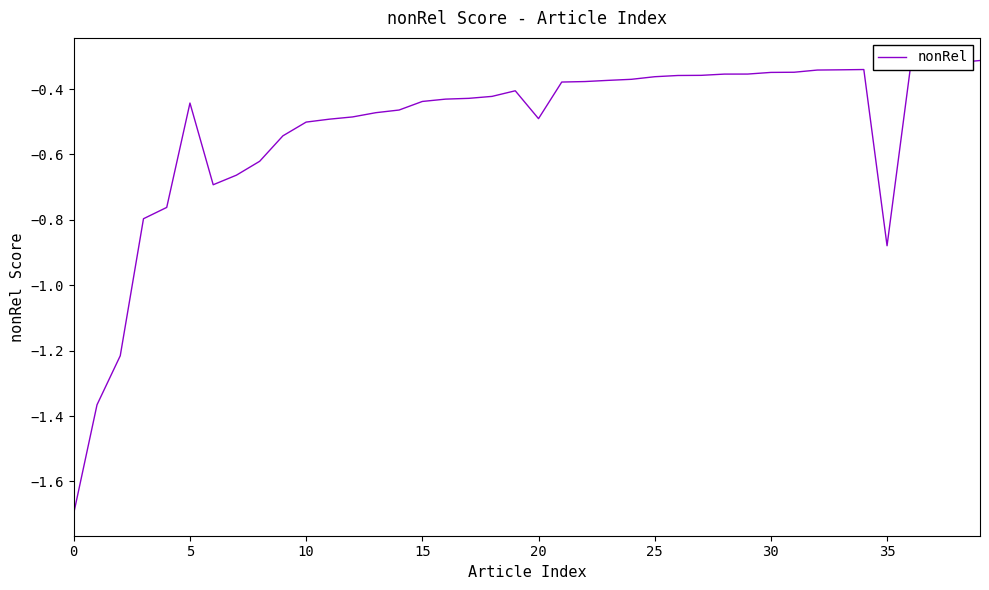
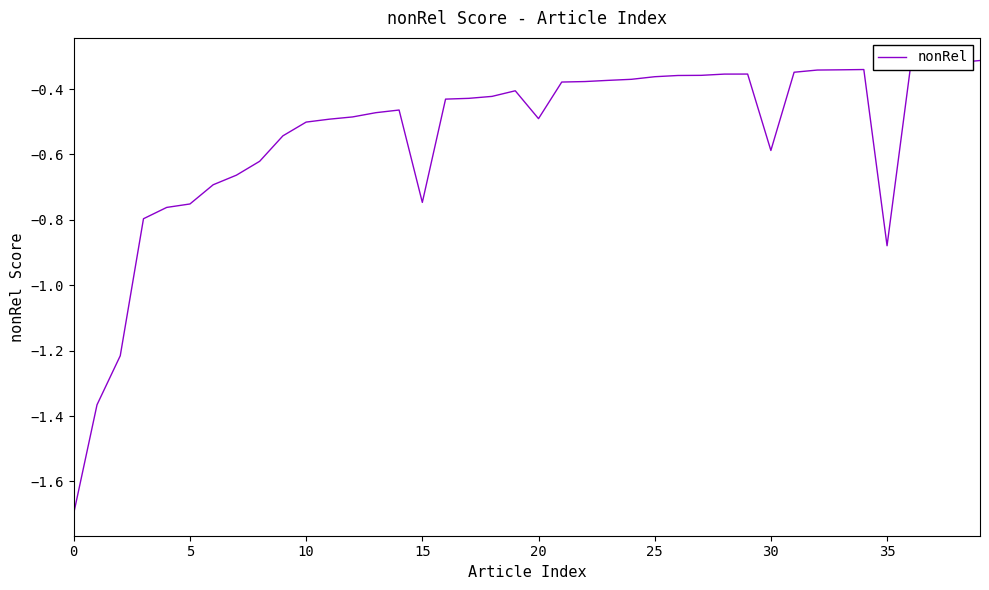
5: -0.44 -> -0.75
15: -0.44 -> -0.75
30: -0.35 -> -0.59
